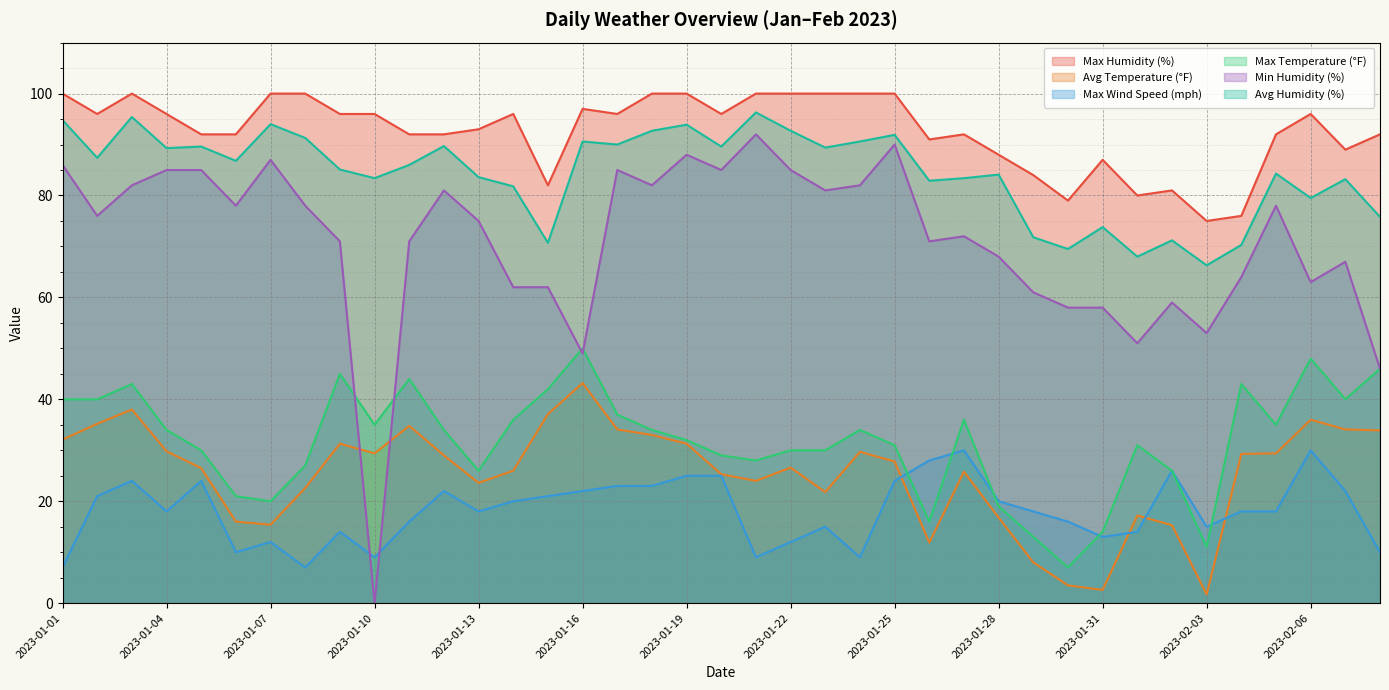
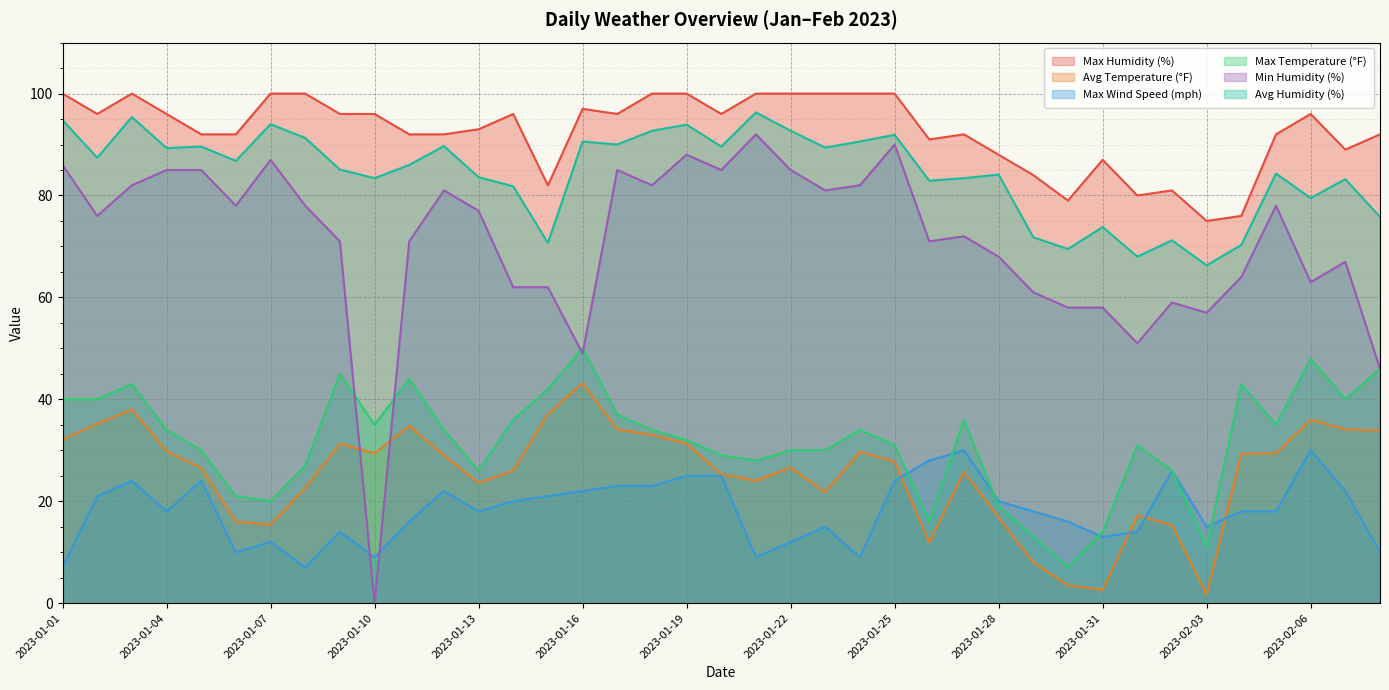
Min Humidity (%), 2023-01-13: 75 -> 77
Min Humidity (%), 2023-02-03: 53 -> 57
